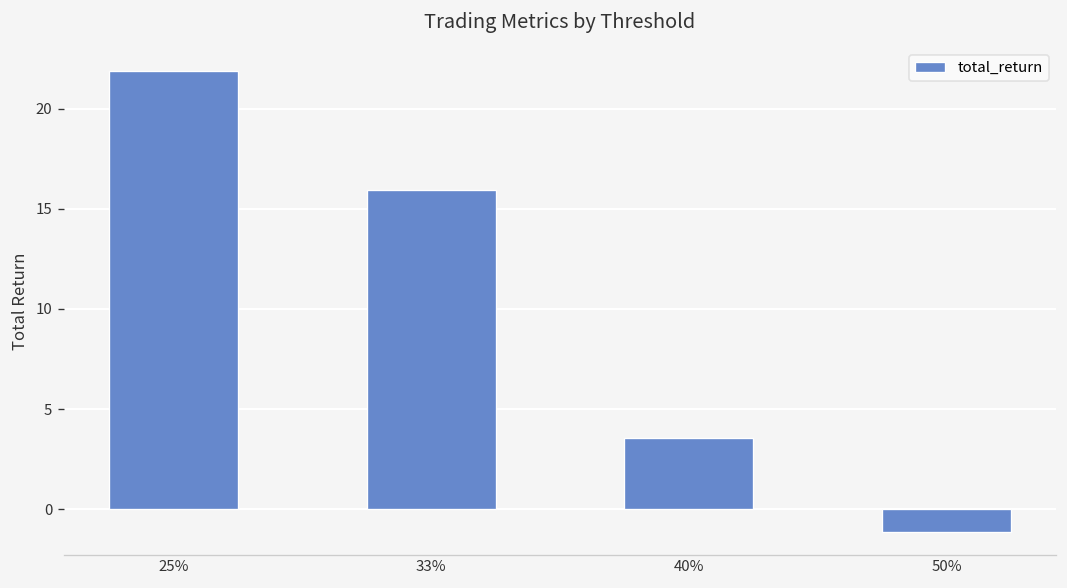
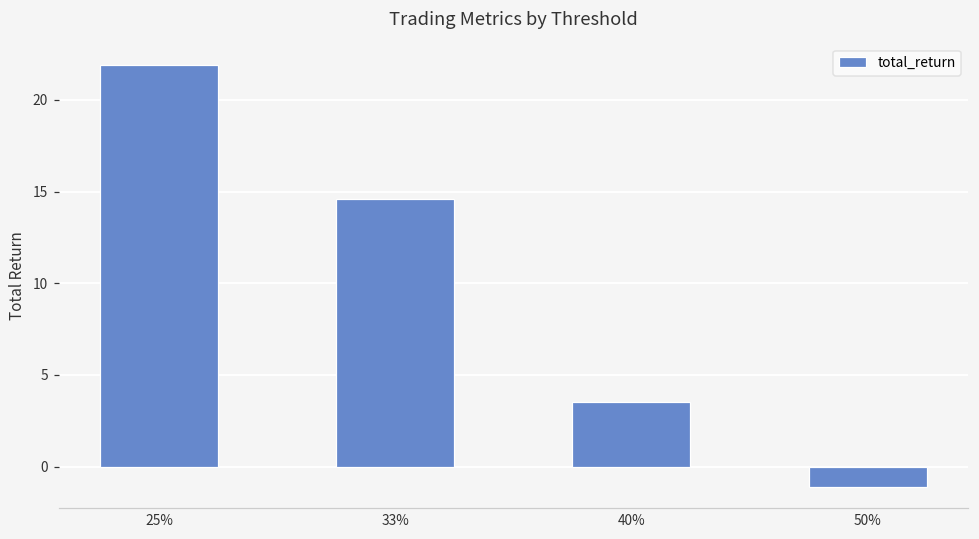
33%: 16.0 -> 14.6
